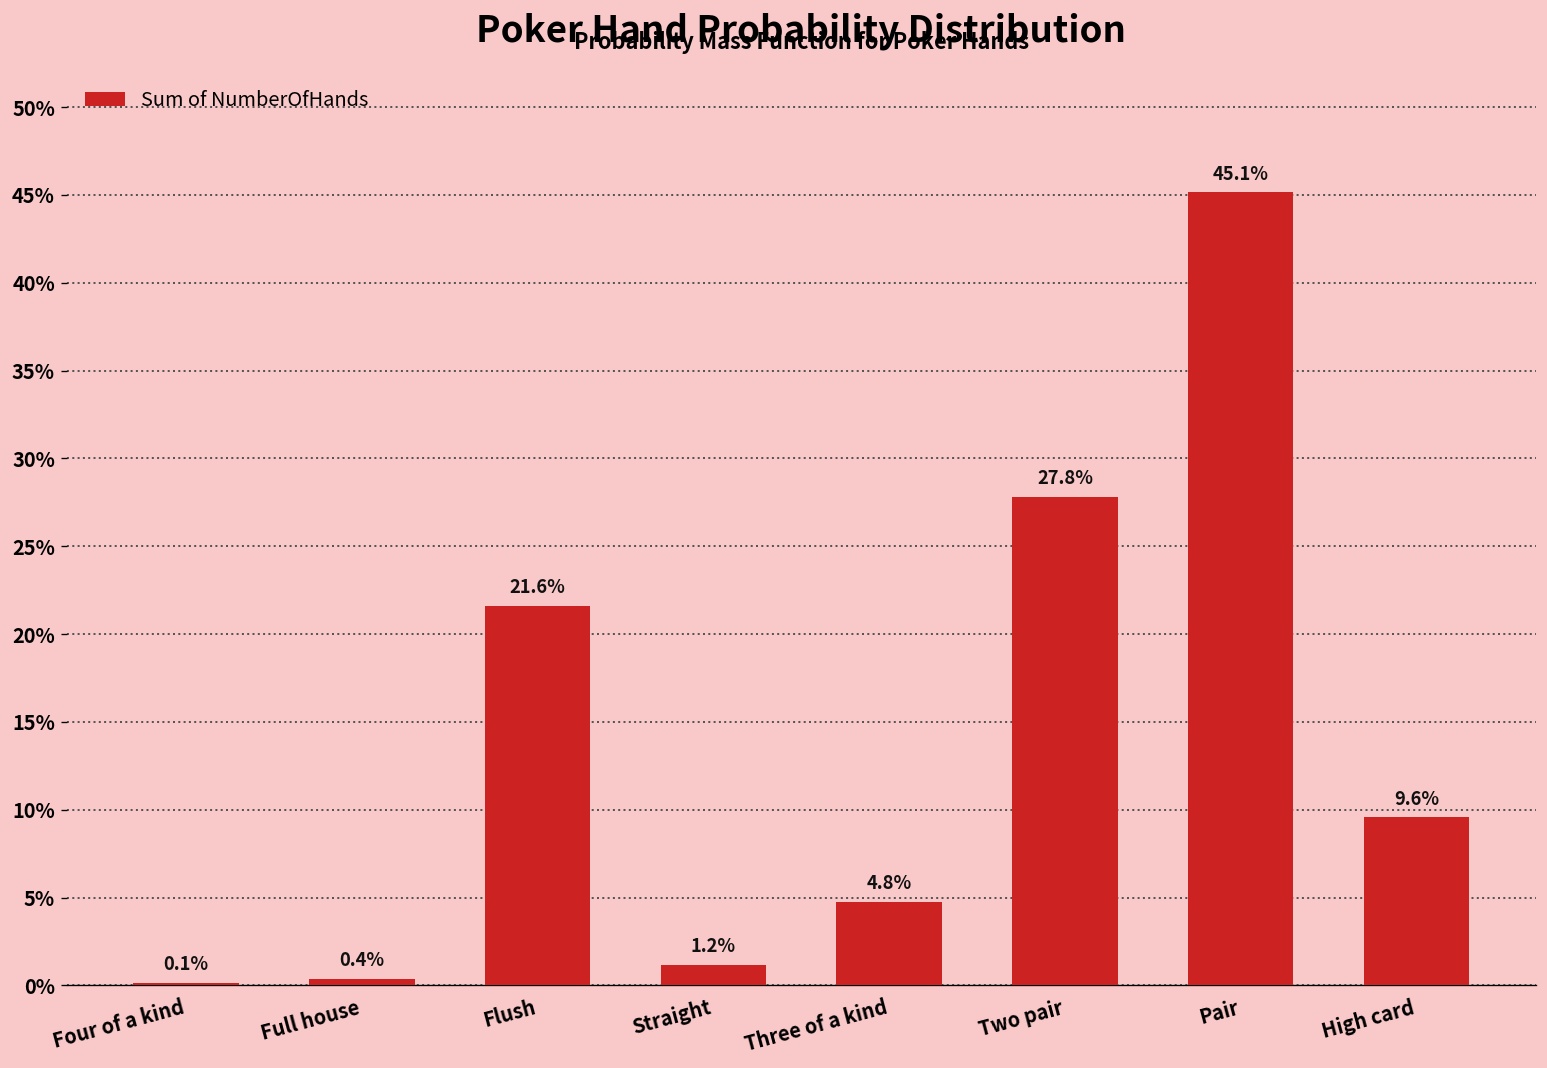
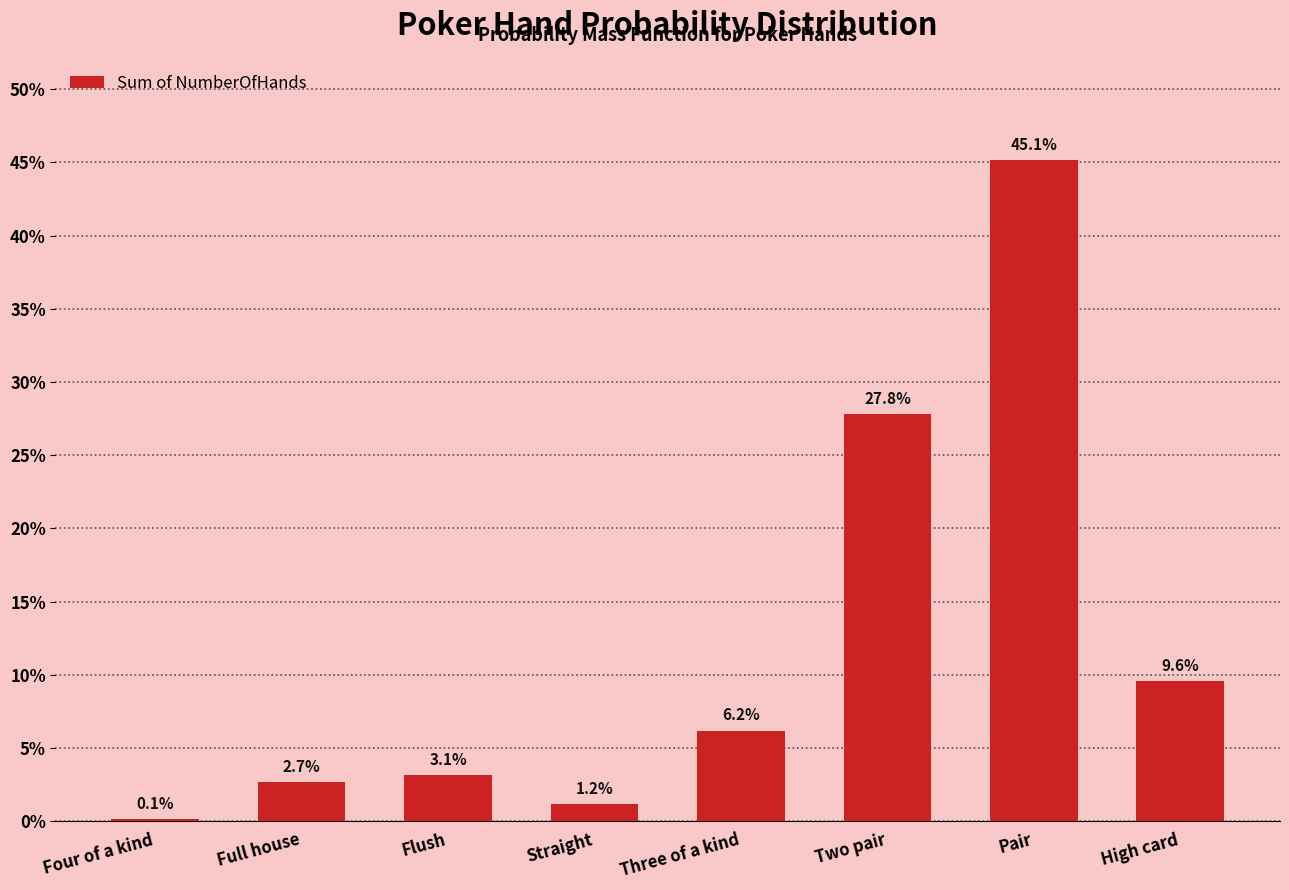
Full house: 0.4% -> 2.7%
Flush: 21.6% -> 3.1%
Three of a kind: 4.8% -> 6.2%
